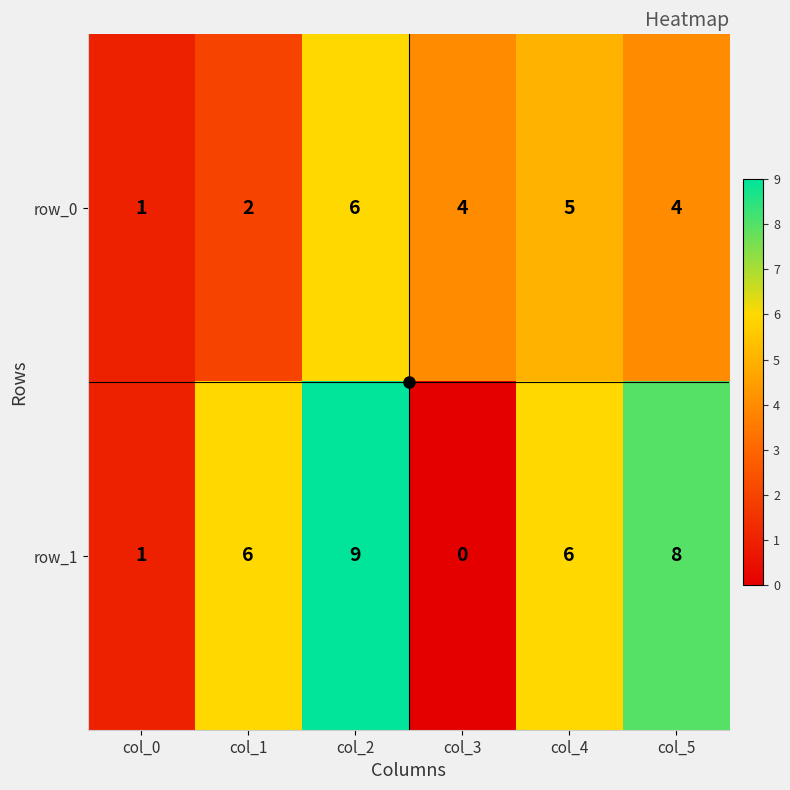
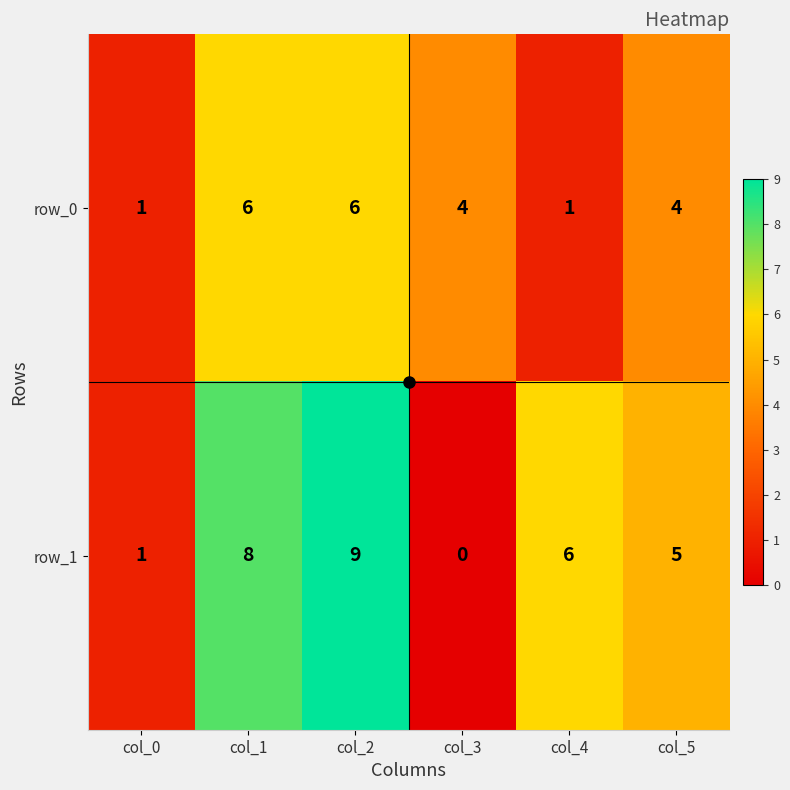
row_0, col_1: 2 -> 6
row_0, col_4: 5 -> 1
row_1, col_1: 6 -> 8
row_1, col_5: 8 -> 5
